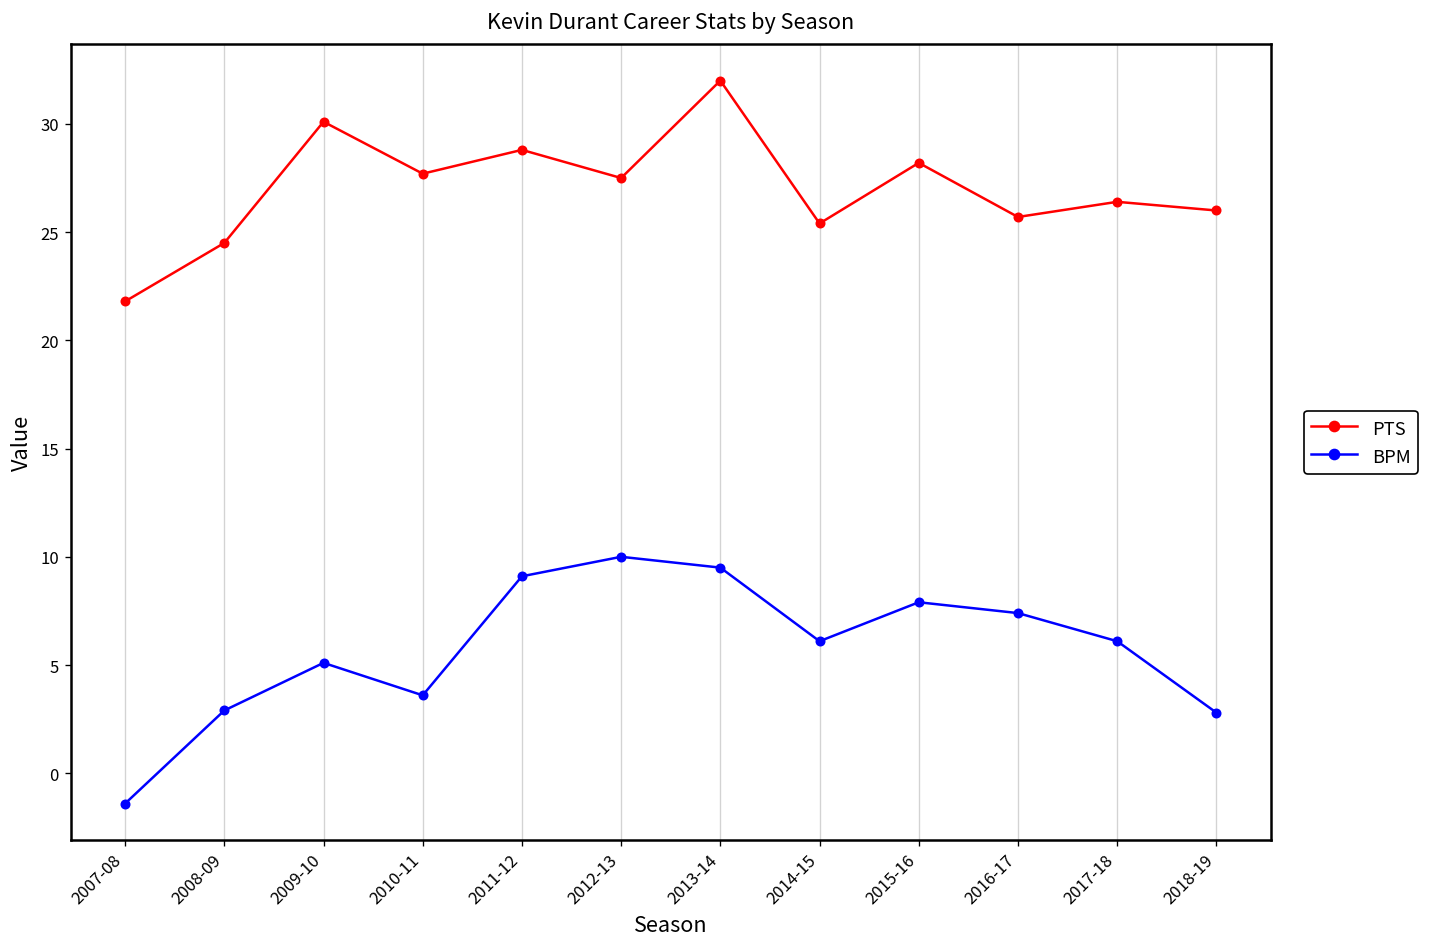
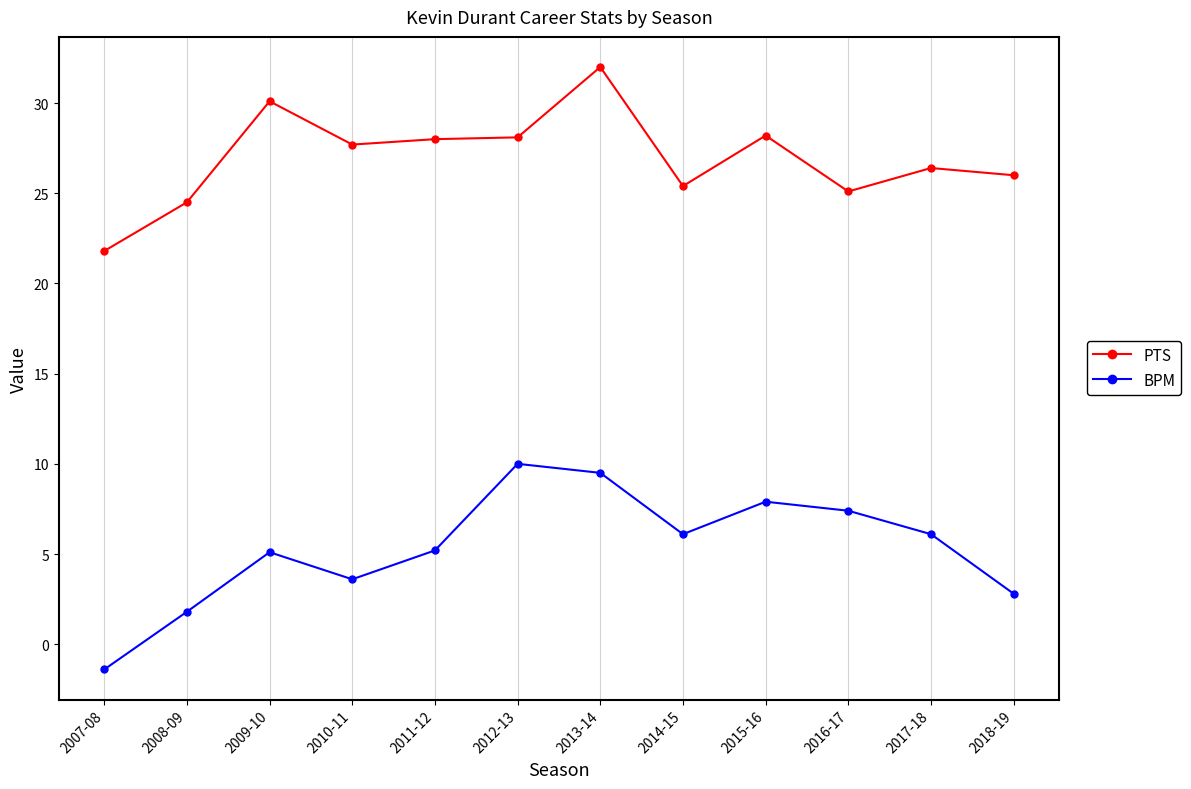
BPM, 2008-09: 2.9 -> 1.8
PTS, 2011-12: 28.8 -> 28.0
BPM, 2011-12: 9.1 -> 5.2
PTS, 2012-13: 27.5 -> 28.1
PTS, 2016-17: 25.7 -> 25.1
